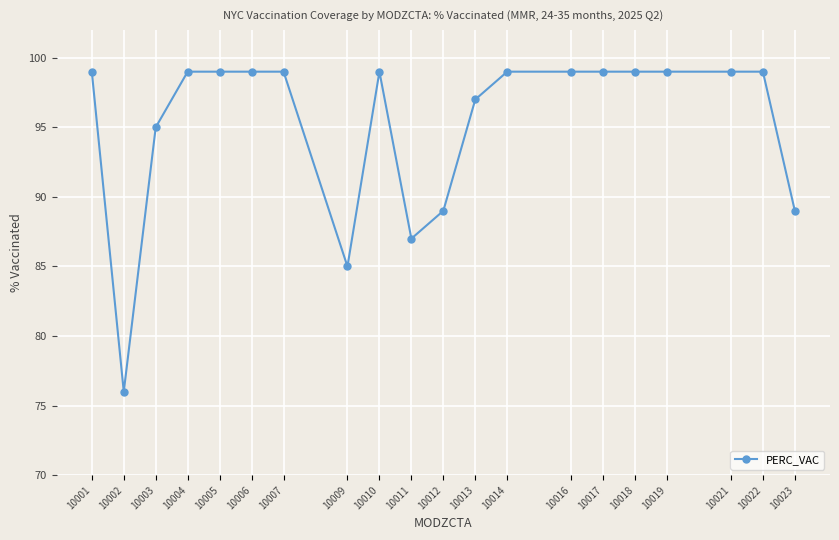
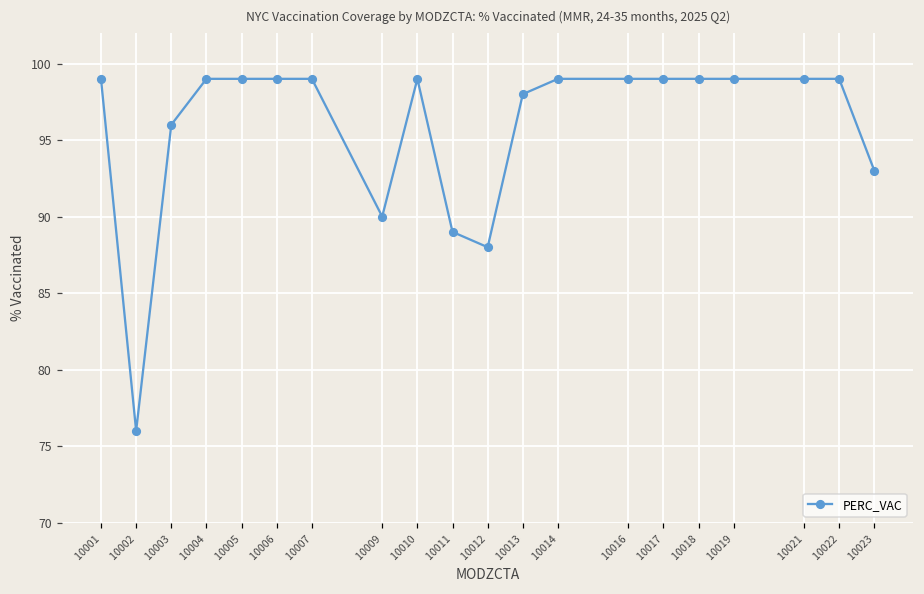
10003: 95 -> 96
10009: 85 -> 90
10011: 87 -> 89
10012: 89 -> 88
10013: 97 -> 98
10023: 89 -> 93
